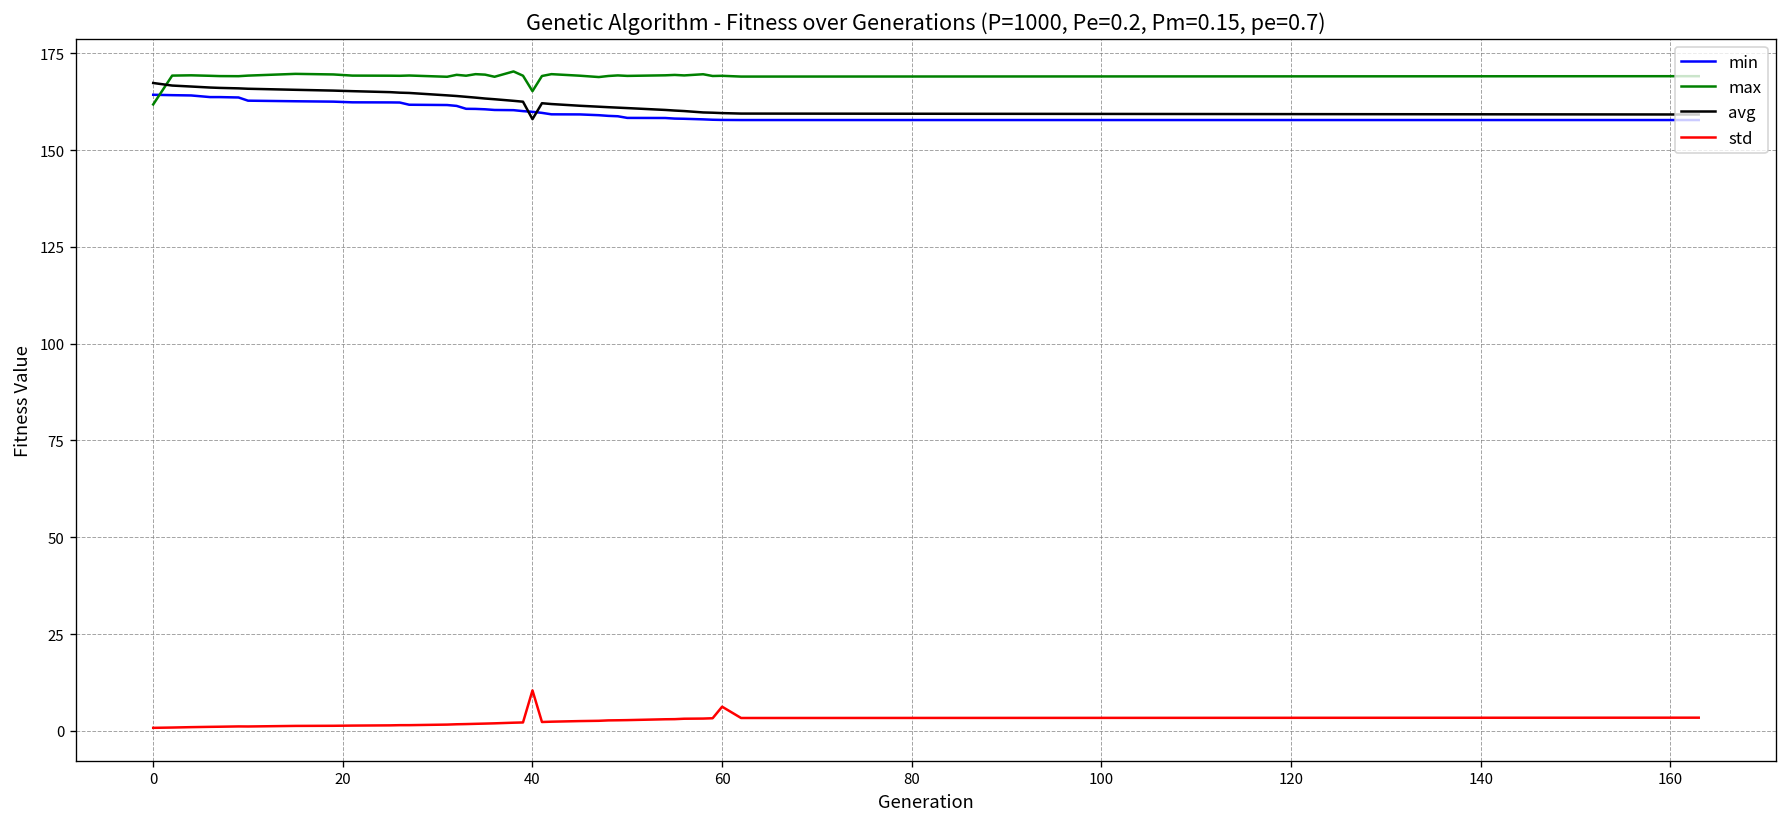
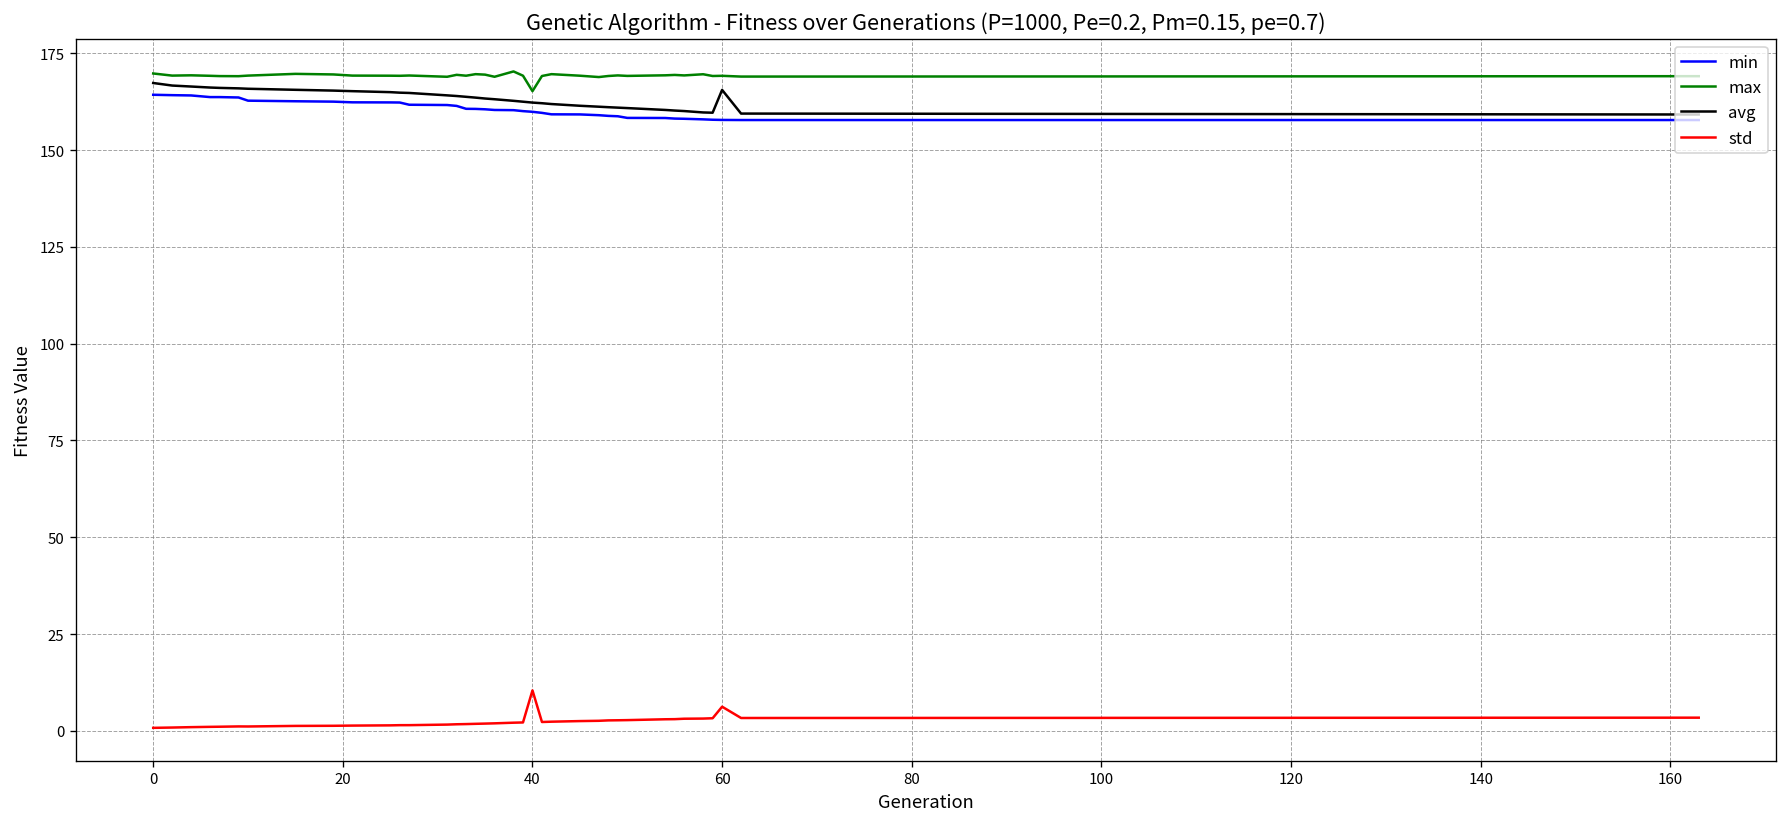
max, 0: 162 -> 170
avg, 40: 158 -> 162
avg, 60: 160 -> 166
